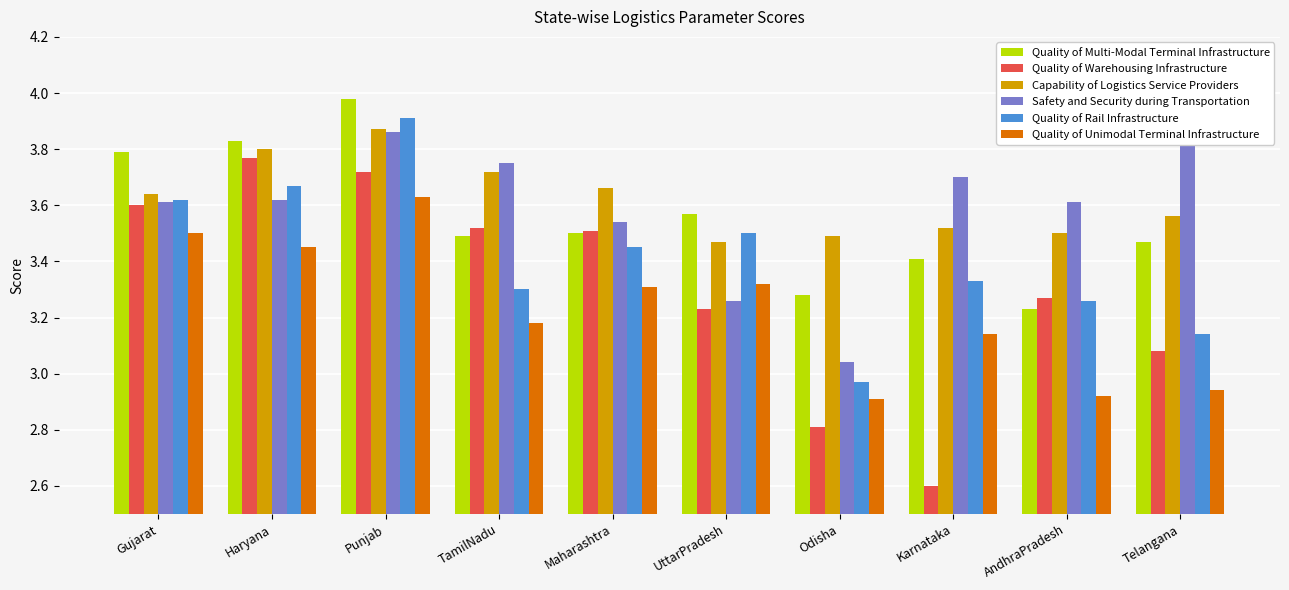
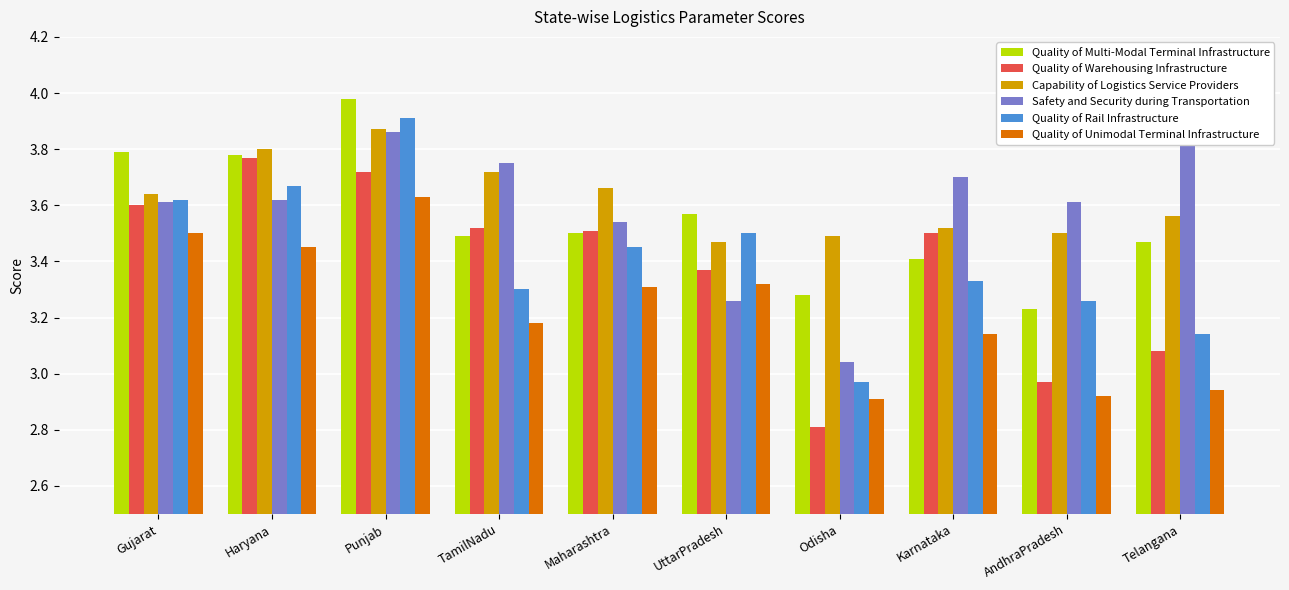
Quality of Multi-Modal Terminal Infrastructure, Haryana: 3.83 -> 3.78
Quality of Warehousing Infrastructure, UttarPradesh: 3.23 -> 3.37
Quality of Warehousing Infrastructure, Karnataka: 2.6 -> 3.5
Quality of Warehousing Infrastructure, AndhraPradesh: 3.27 -> 2.97
